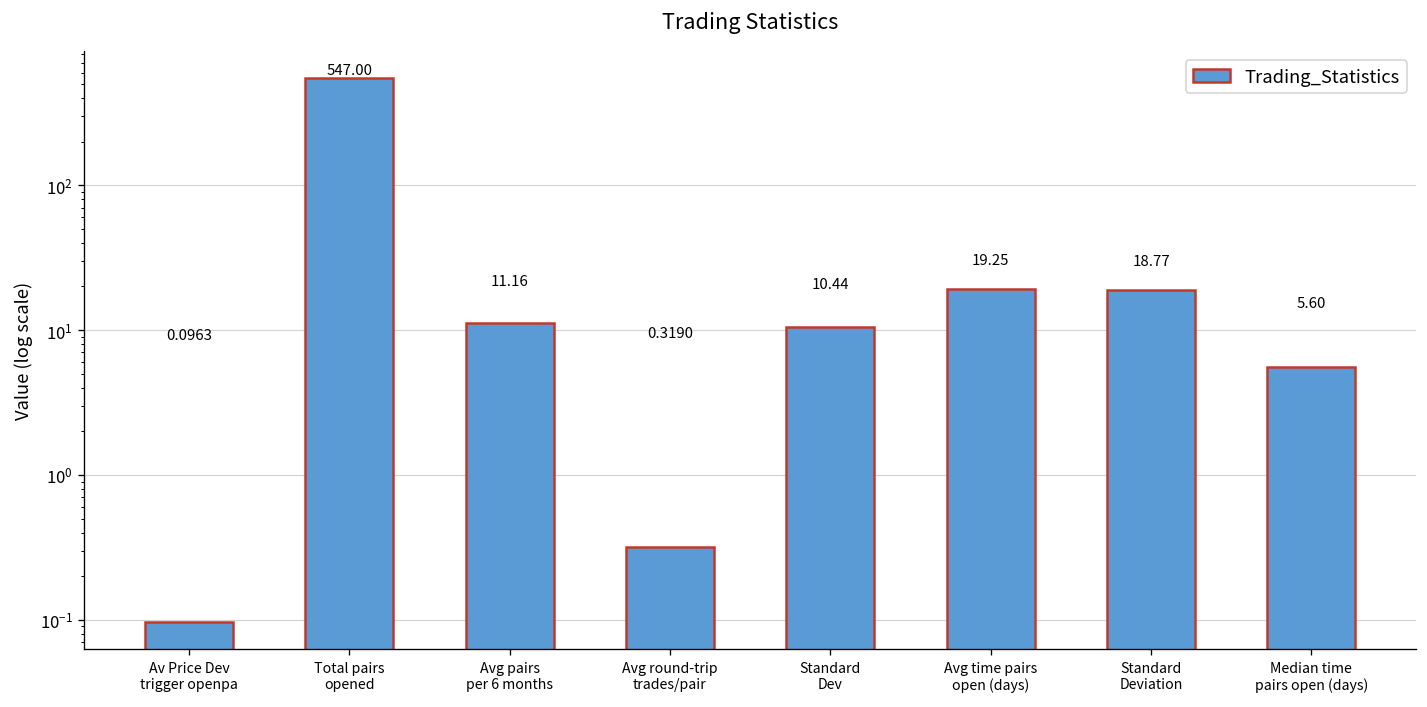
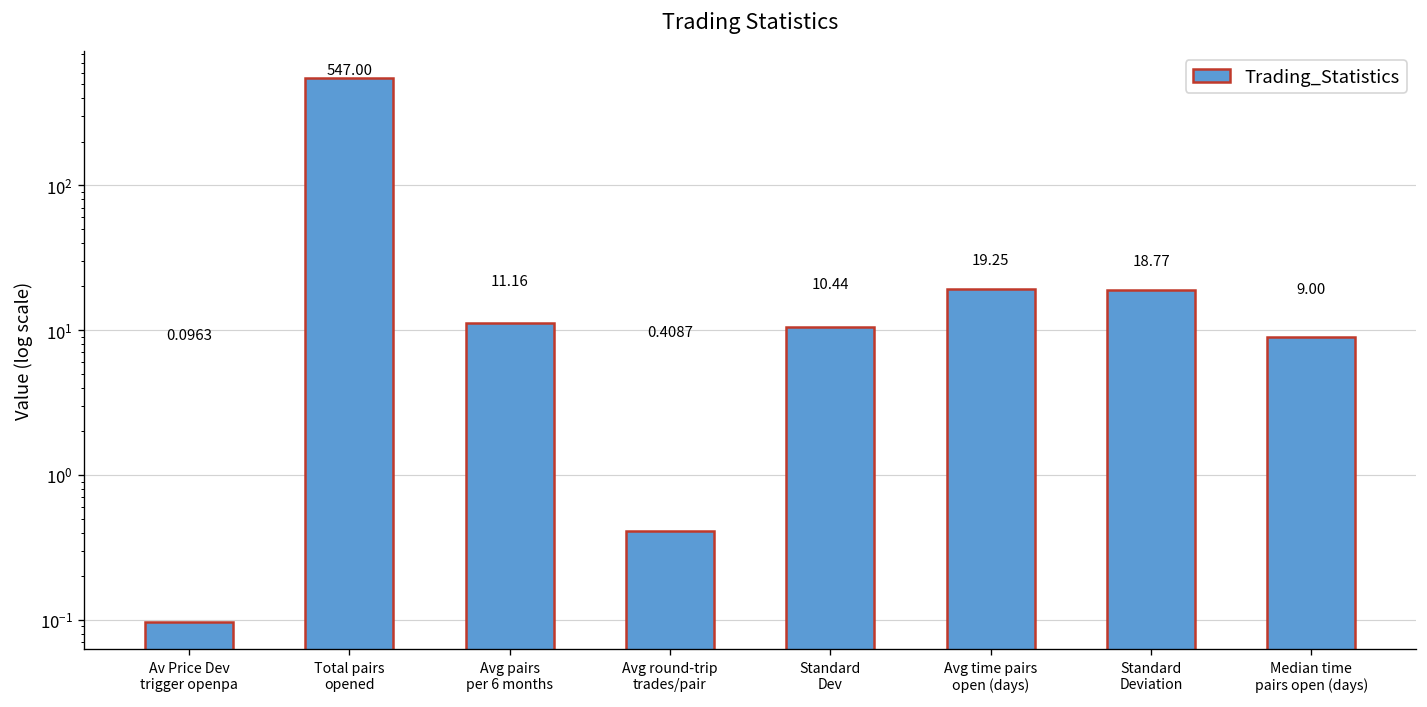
Avg round-trip trades/pair: 0.3190 -> 0.4087
Median time pairs open (days): 5.60 -> 9.00
